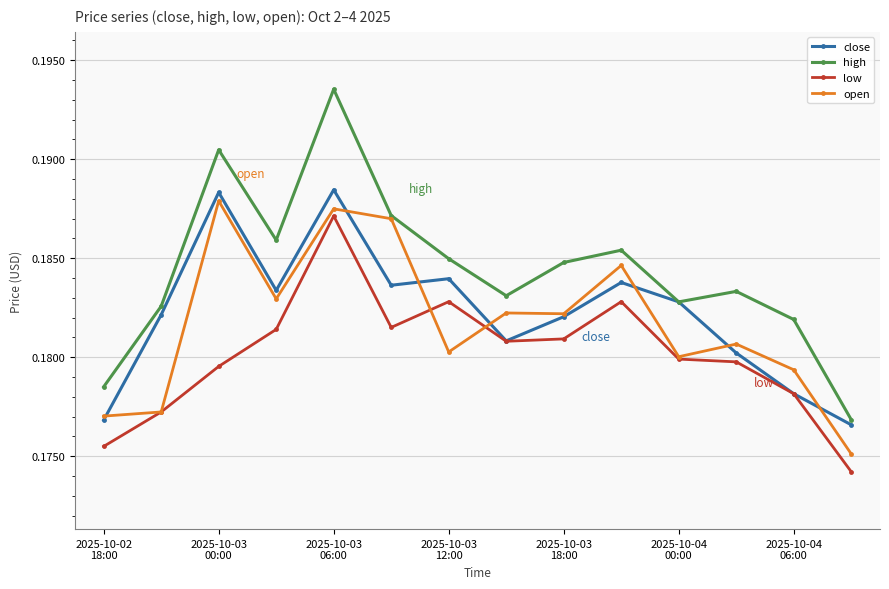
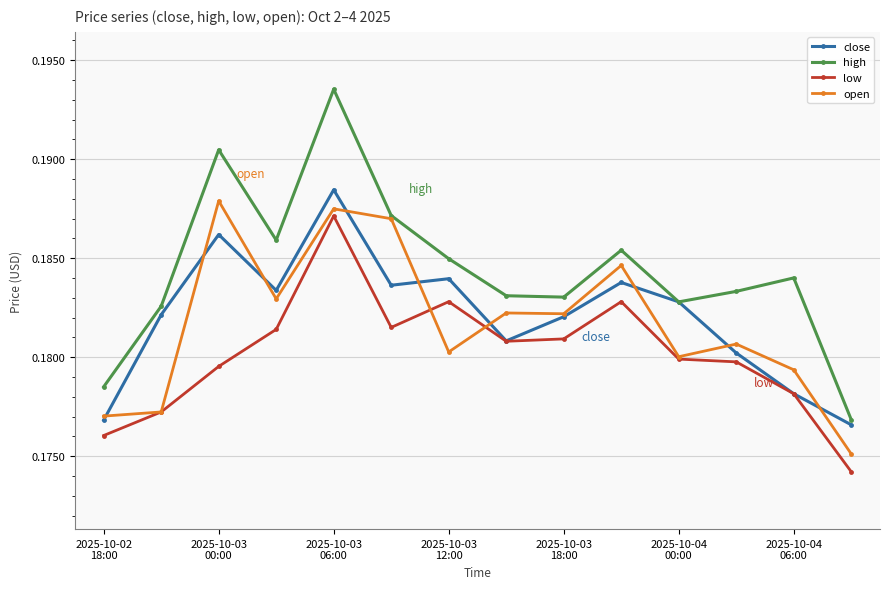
low, 2025-10-02 18:00: 0.1755 -> 0.1760
close, 2025-10-03 00:00: 0.1883 -> 0.1862
high, 2025-10-03 18:00: 0.1848 -> 0.1830
high, 2025-10-04 06:00: 0.1819 -> 0.1840
